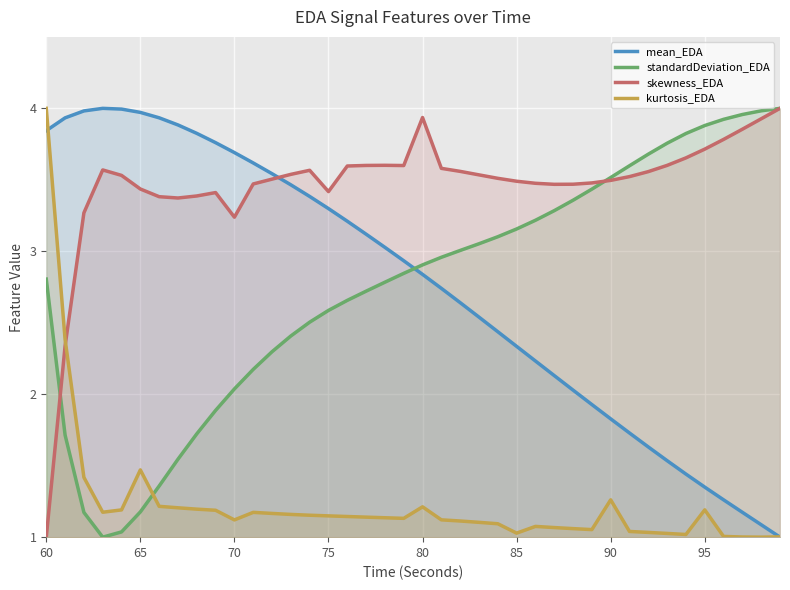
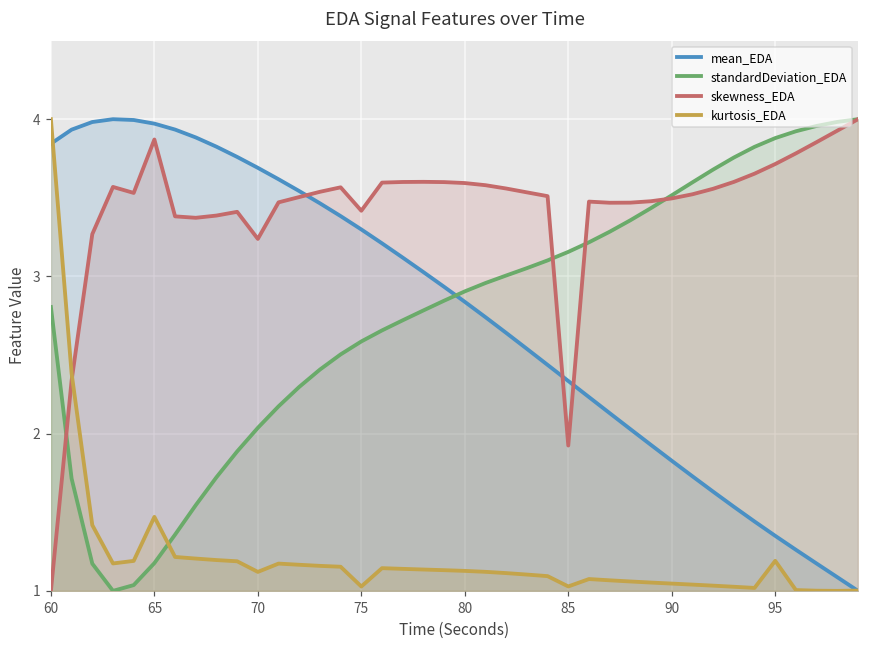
skewness_EDA, 65: 3.44 -> 3.87
kurtosis_EDA, 75: 1.15 -> 1.03
skewness_EDA, 80: 3.94 -> 3.59
kurtosis_EDA, 80: 1.21 -> 1.13
skewness_EDA, 85: 3.49 -> 1.92
kurtosis_EDA, 90: 1.26 -> 1.05
